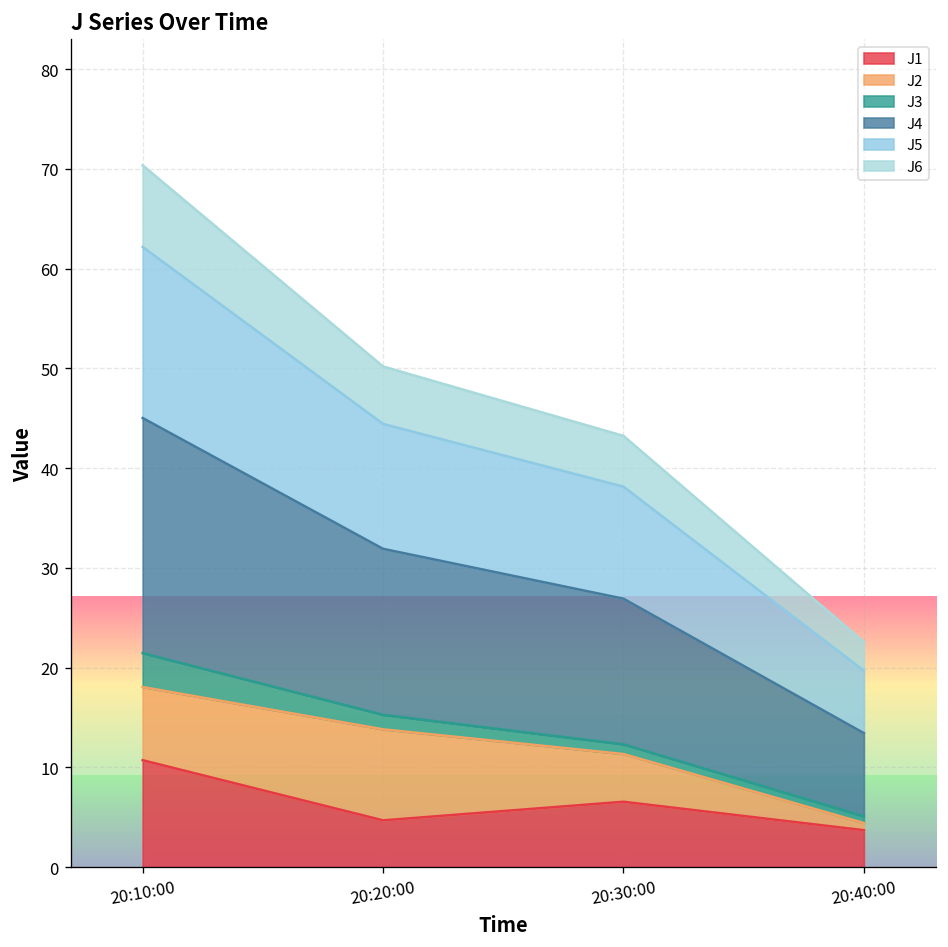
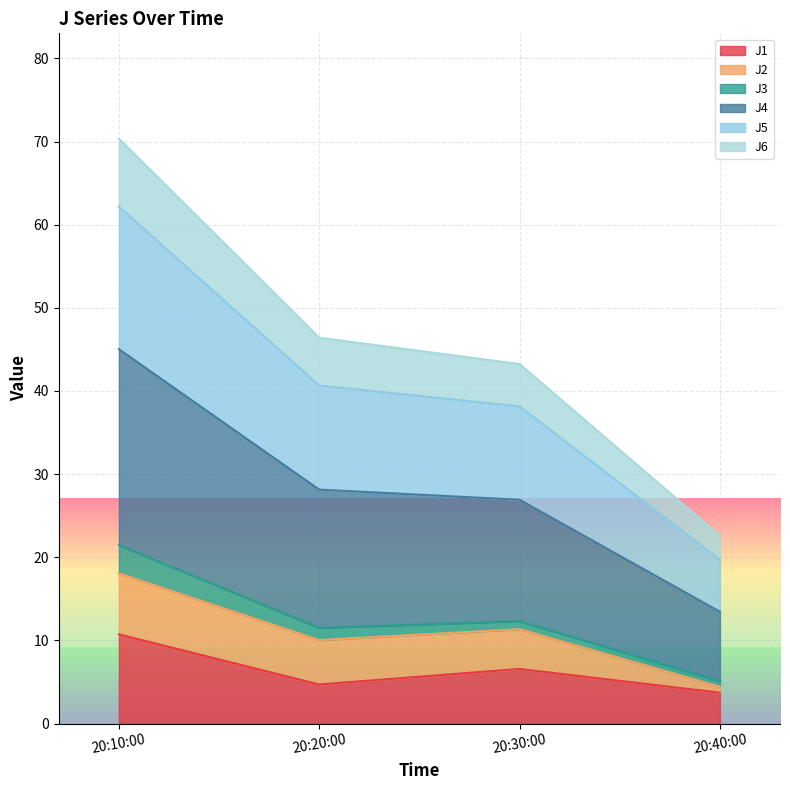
J2, 20:20:00: 9 -> 5
